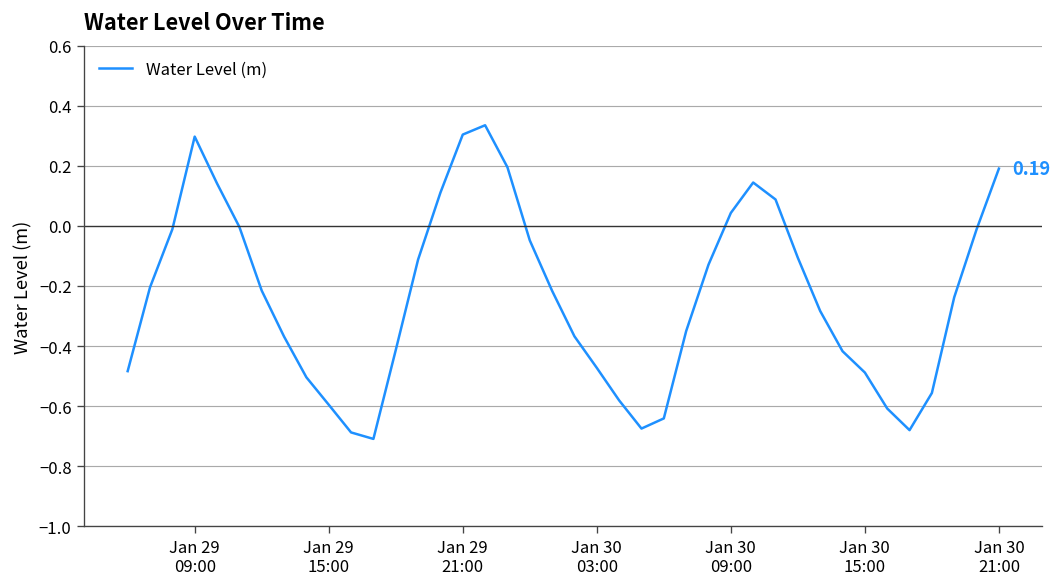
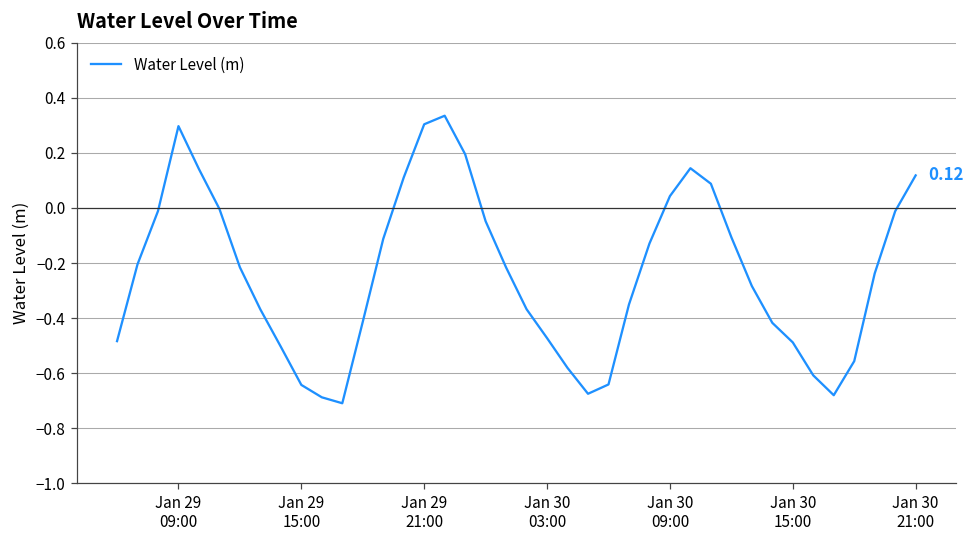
Jan 29 15:00: -0.60 -> -0.64
Jan 30 21:00: 0.19 -> 0.12
